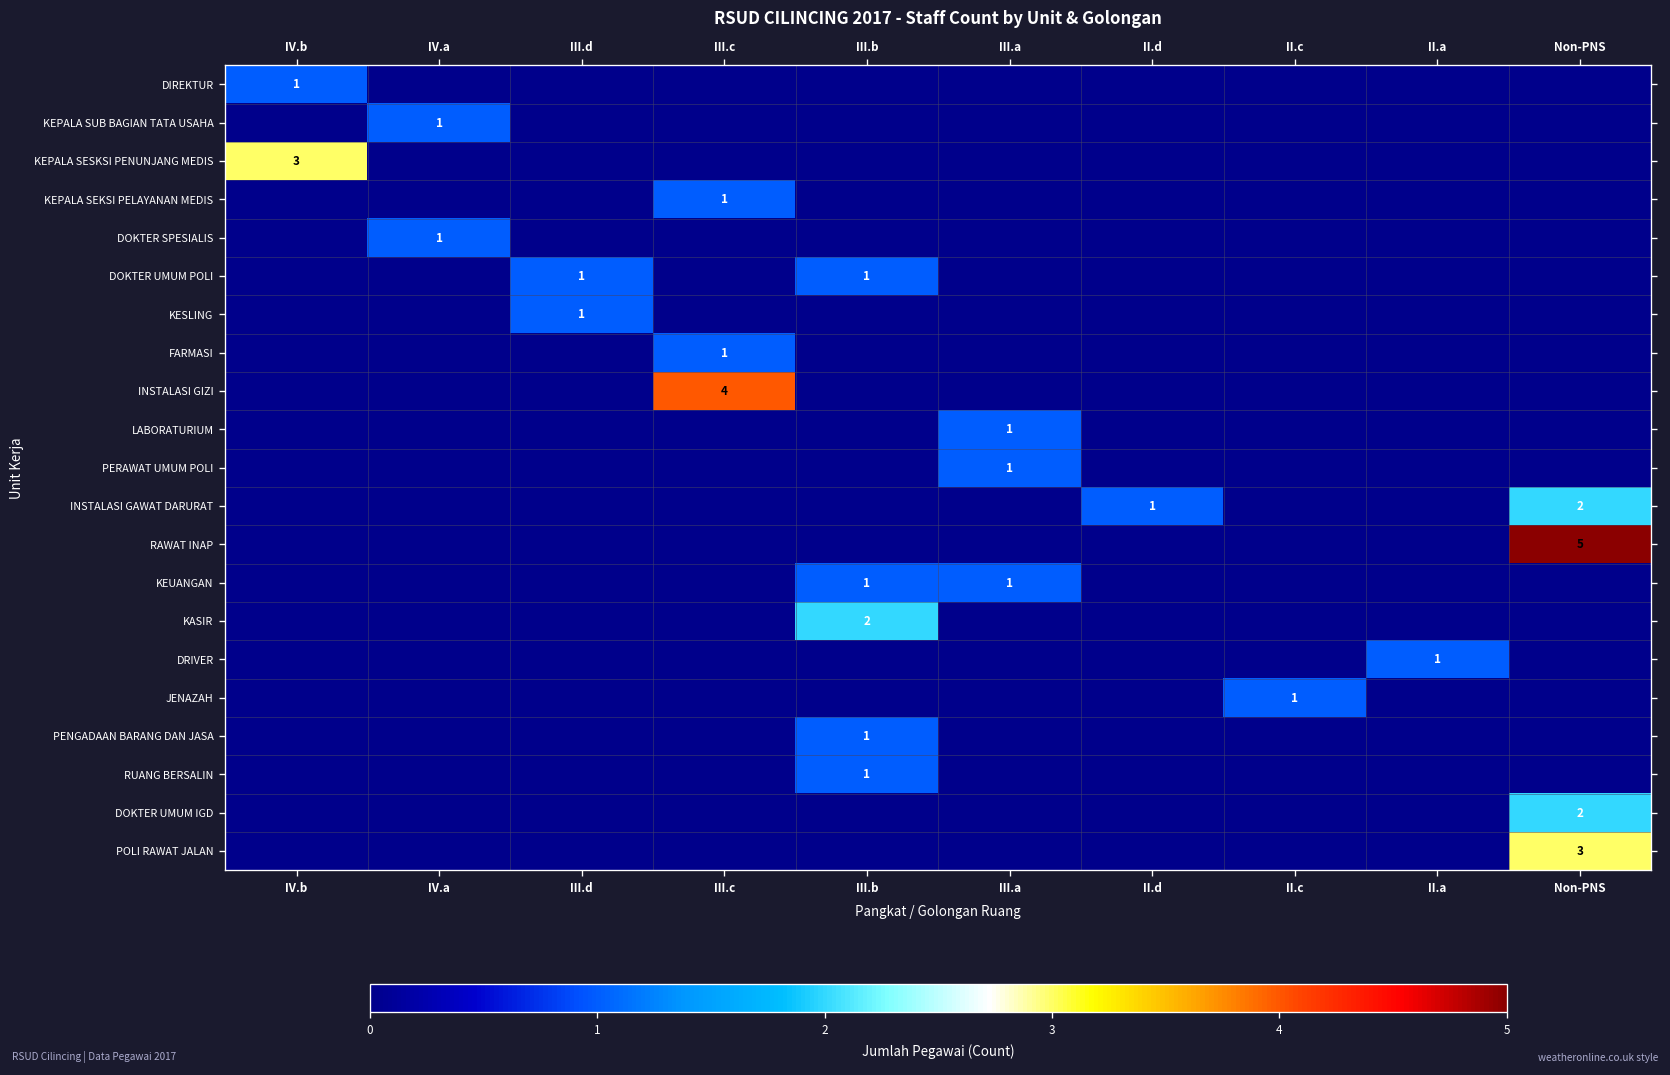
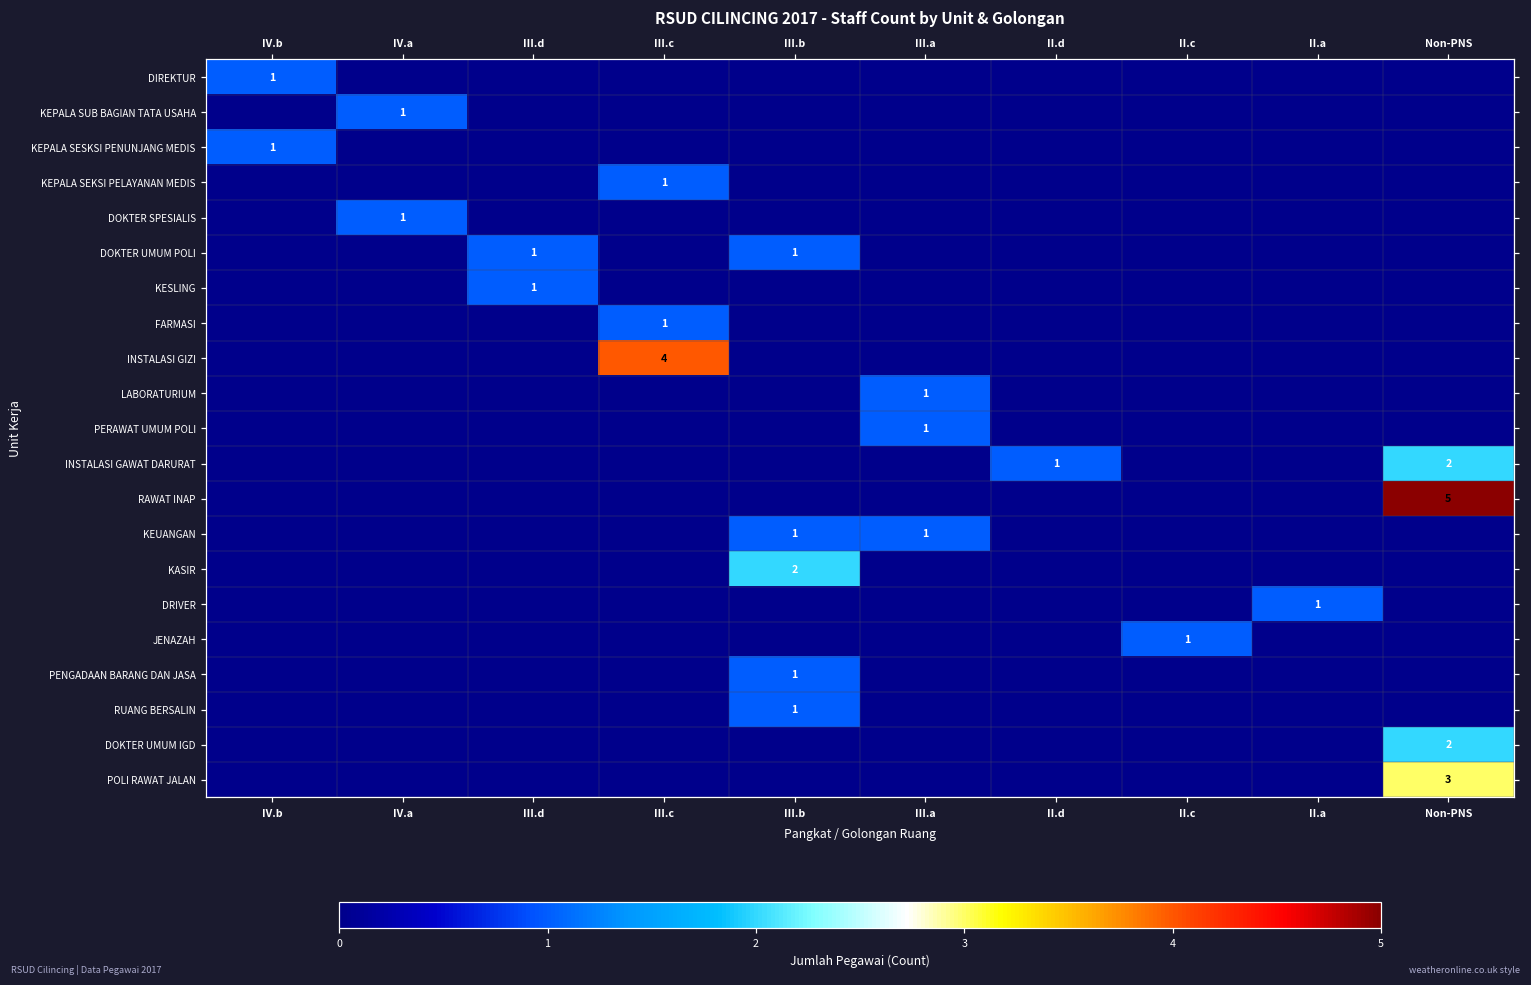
KEPALA SESKSI PENUNJANG MEDIS, IV.b: 3 -> 1
